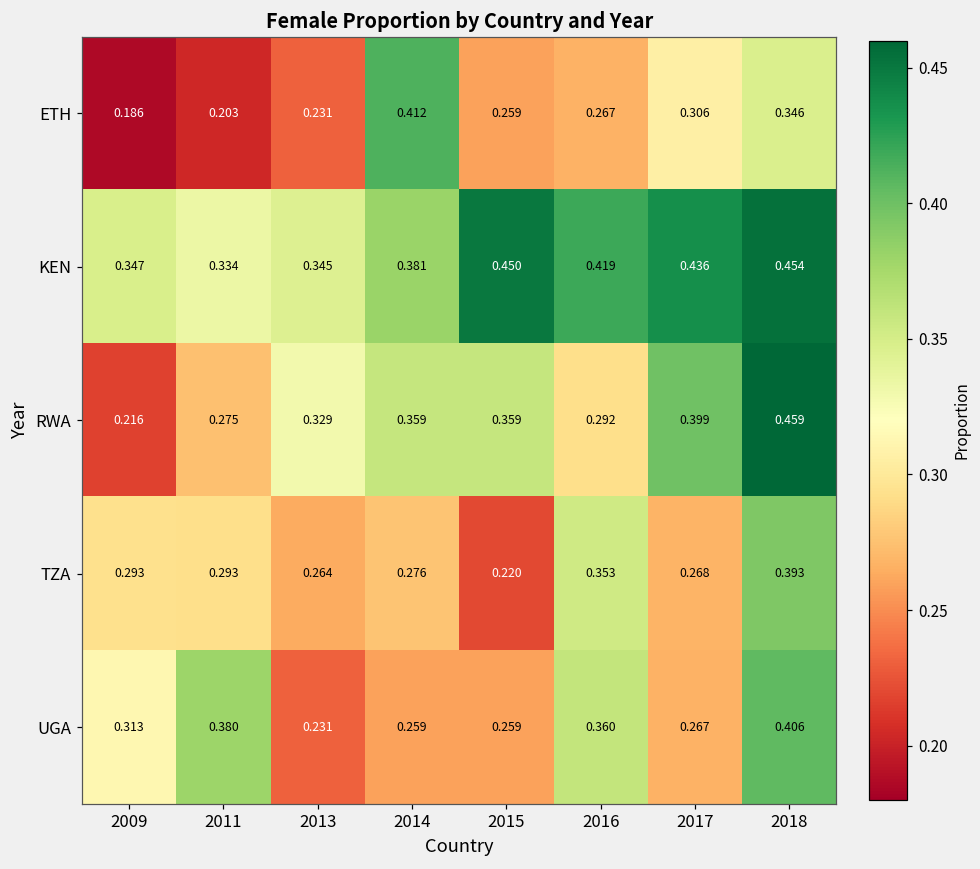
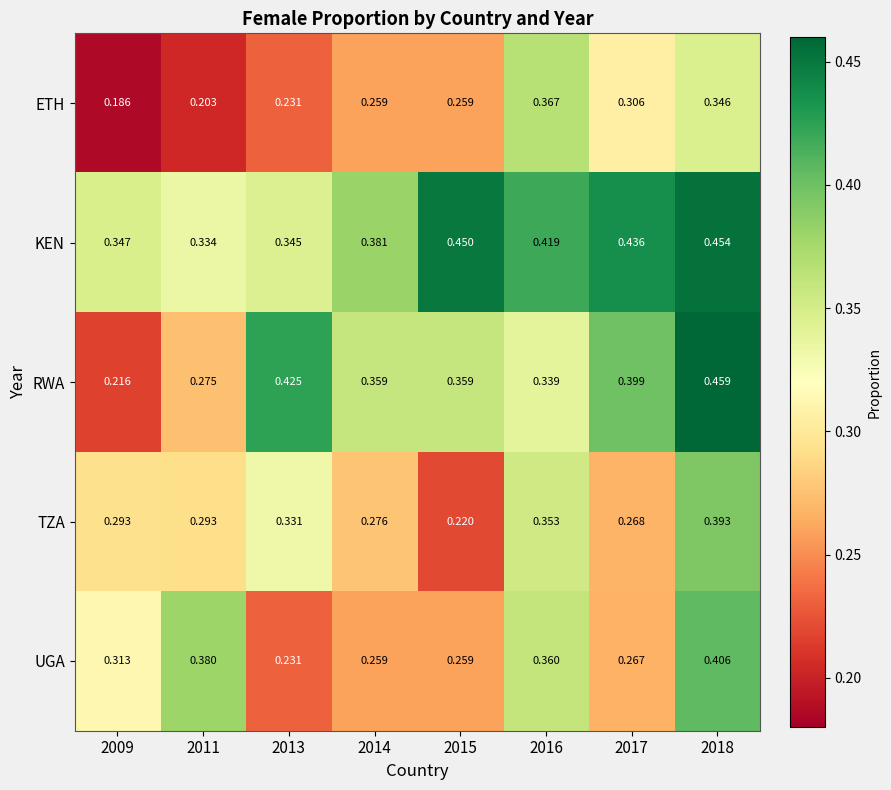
ETH, 2014: 0.412 -> 0.259
ETH, 2016: 0.267 -> 0.367
RWA, 2013: 0.329 -> 0.425
RWA, 2016: 0.292 -> 0.339
TZA, 2013: 0.264 -> 0.331
